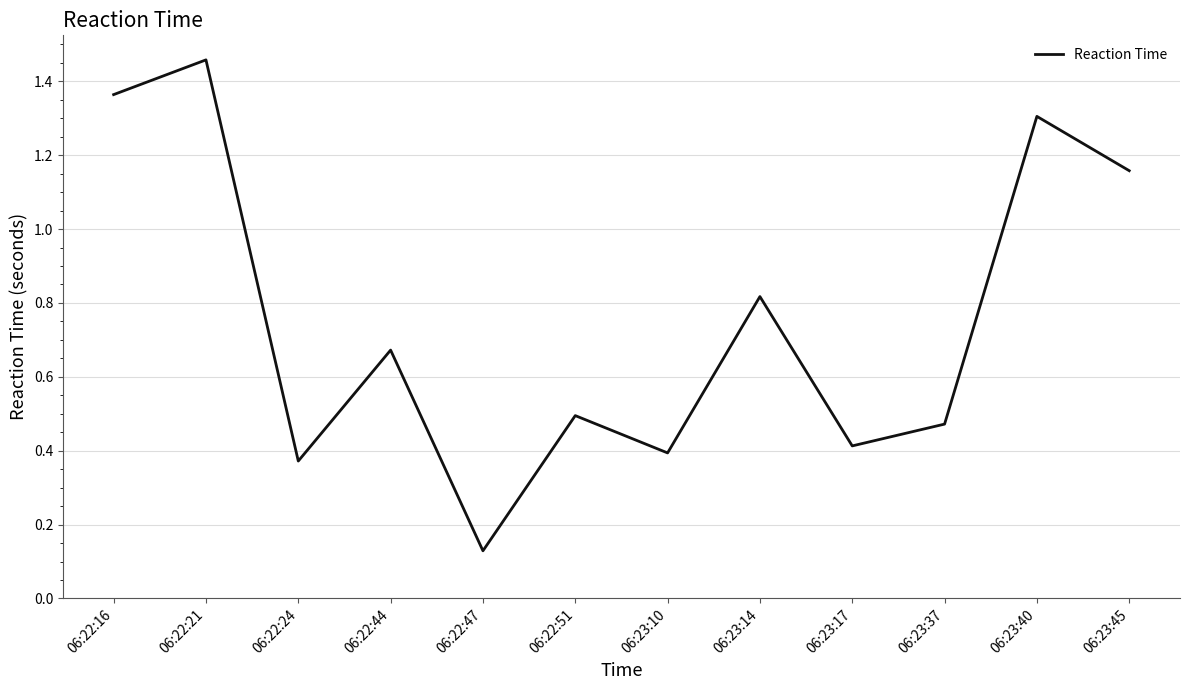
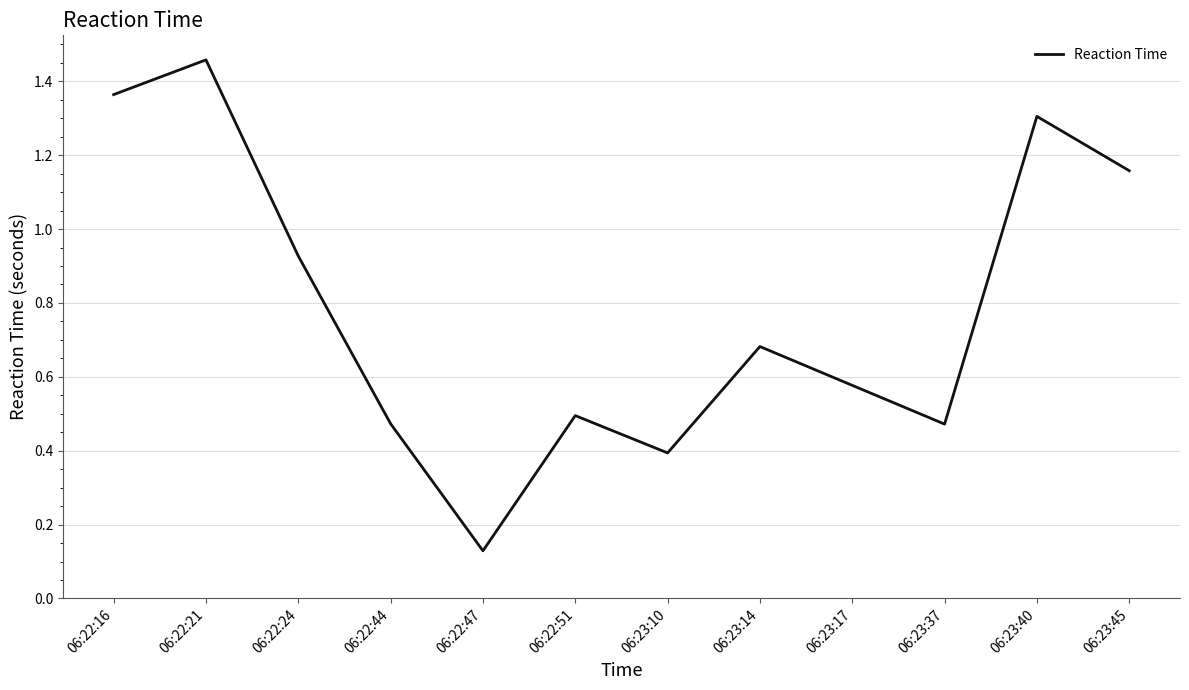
06:22:24: 0.37 -> 0.93
06:22:44: 0.67 -> 0.47
06:23:14: 0.82 -> 0.68
06:23:17: 0.41 -> 0.58
